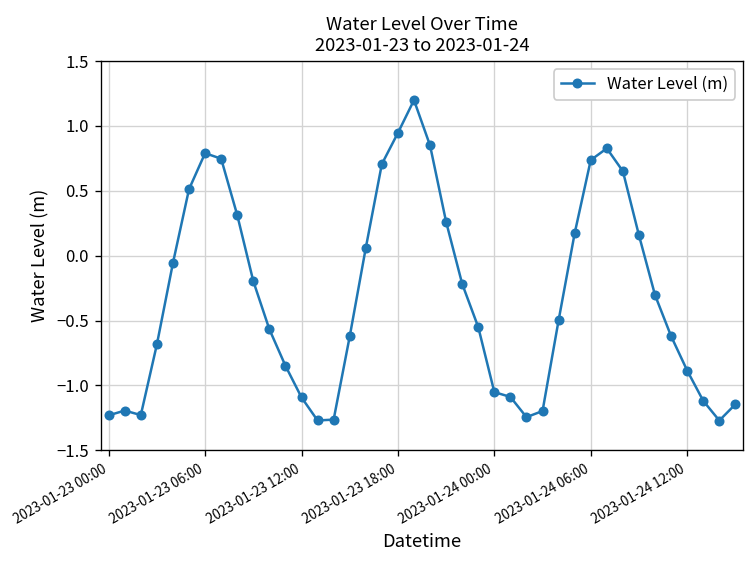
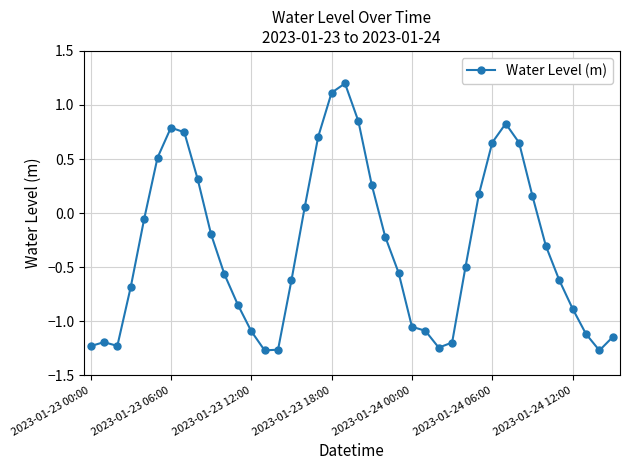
2023-01-23 18:00: 0.95 -> 1.11
2023-01-24 06:00: 0.74 -> 0.65
